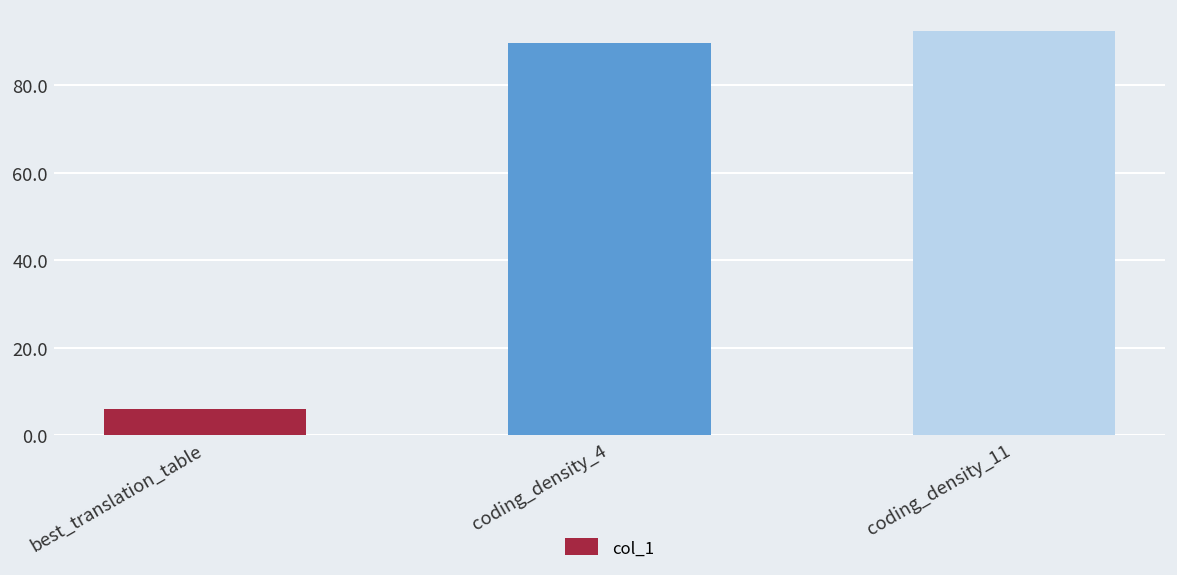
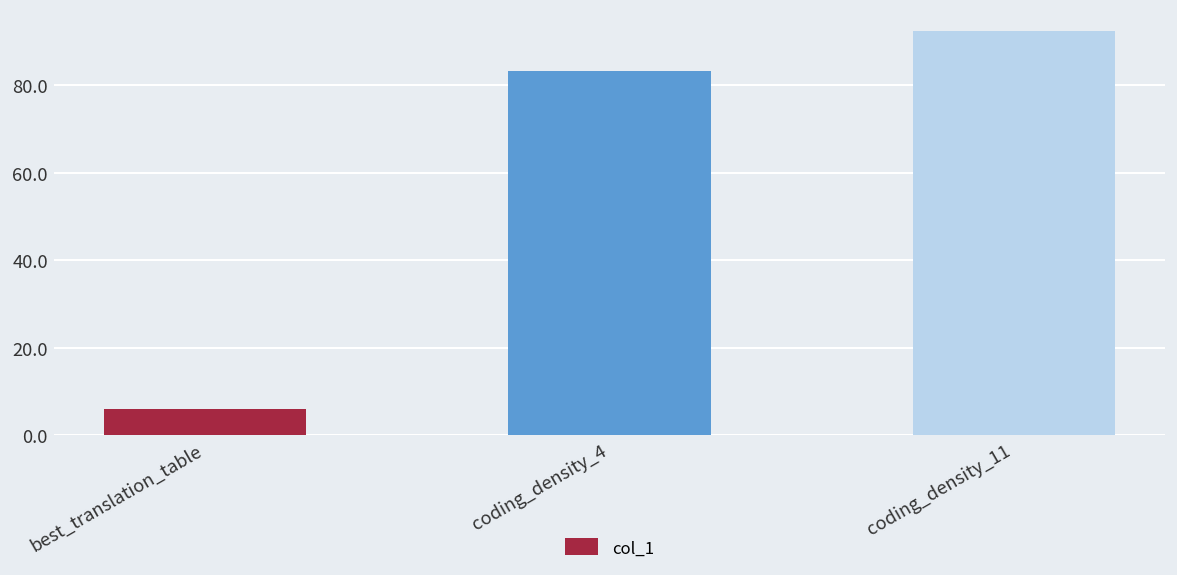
coding_density_4: 90 -> 83
